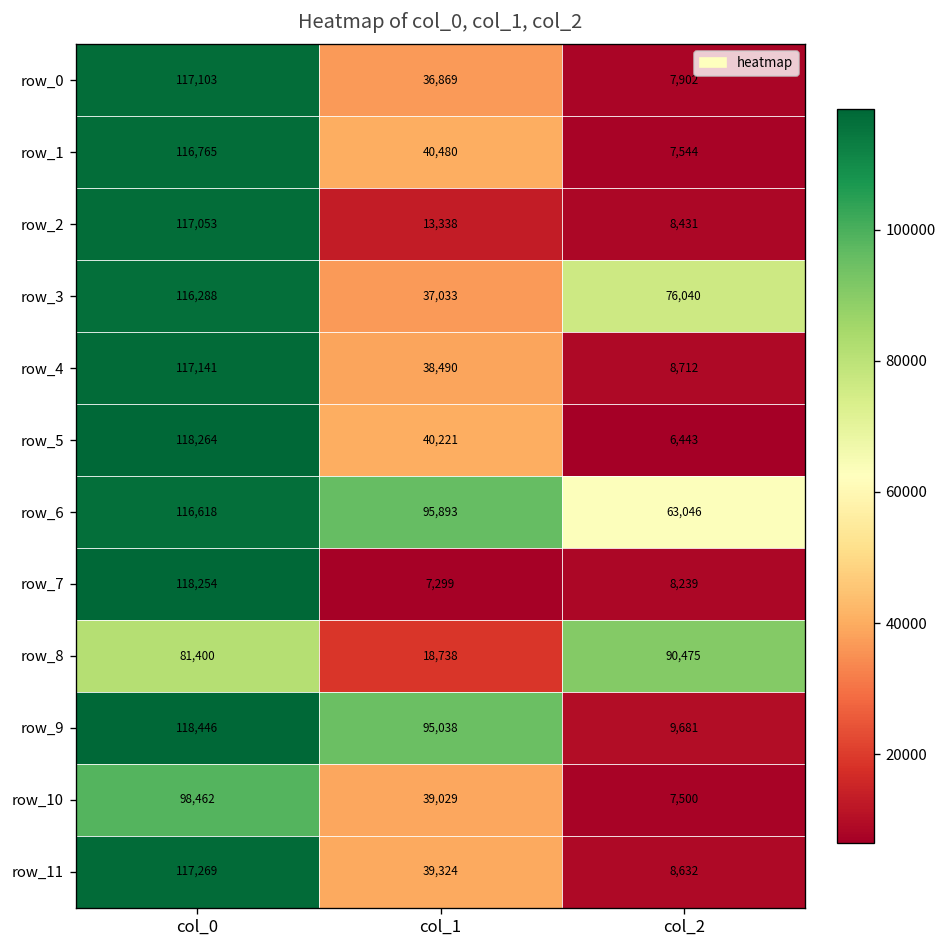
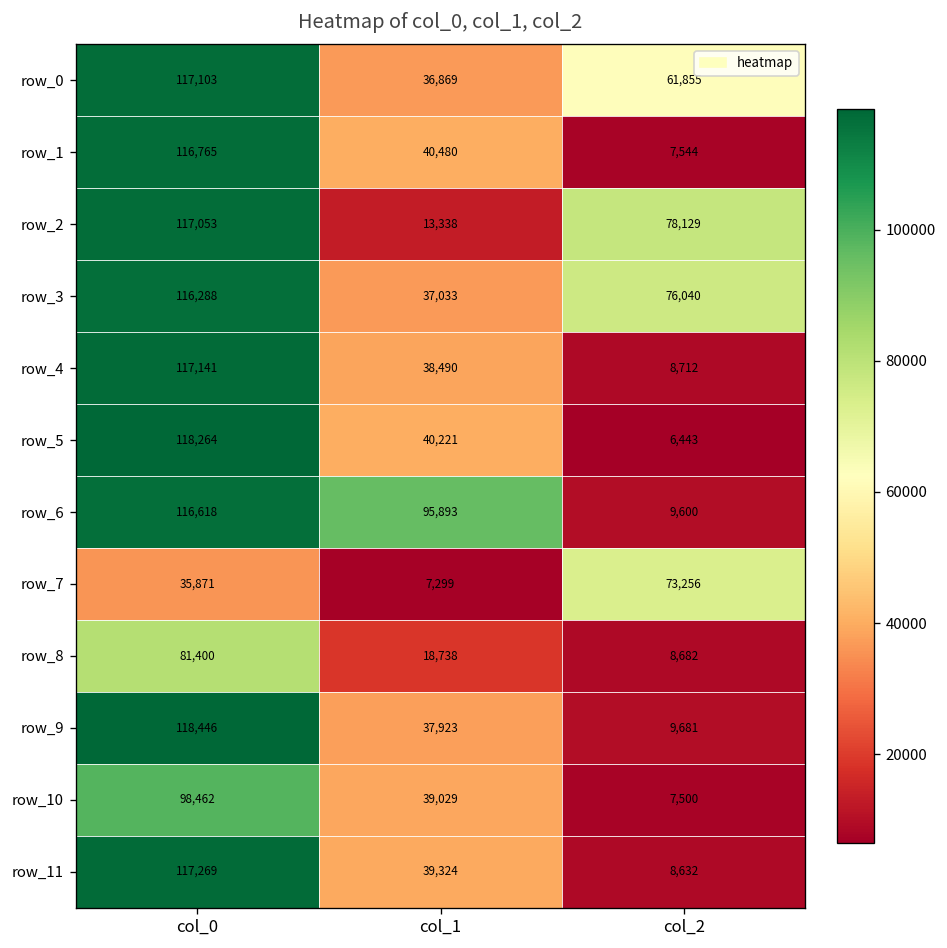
row_0, col_2: 7,902 -> 61,855
row_2, col_2: 8,431 -> 78,129
row_6, col_2: 63,046 -> 9,600
row_7, col_0: 118,254 -> 35,871
row_7, col_2: 8,239 -> 73,256
row_8, col_2: 90,475 -> 8,682
row_9, col_1: 95,038 -> 37,923
